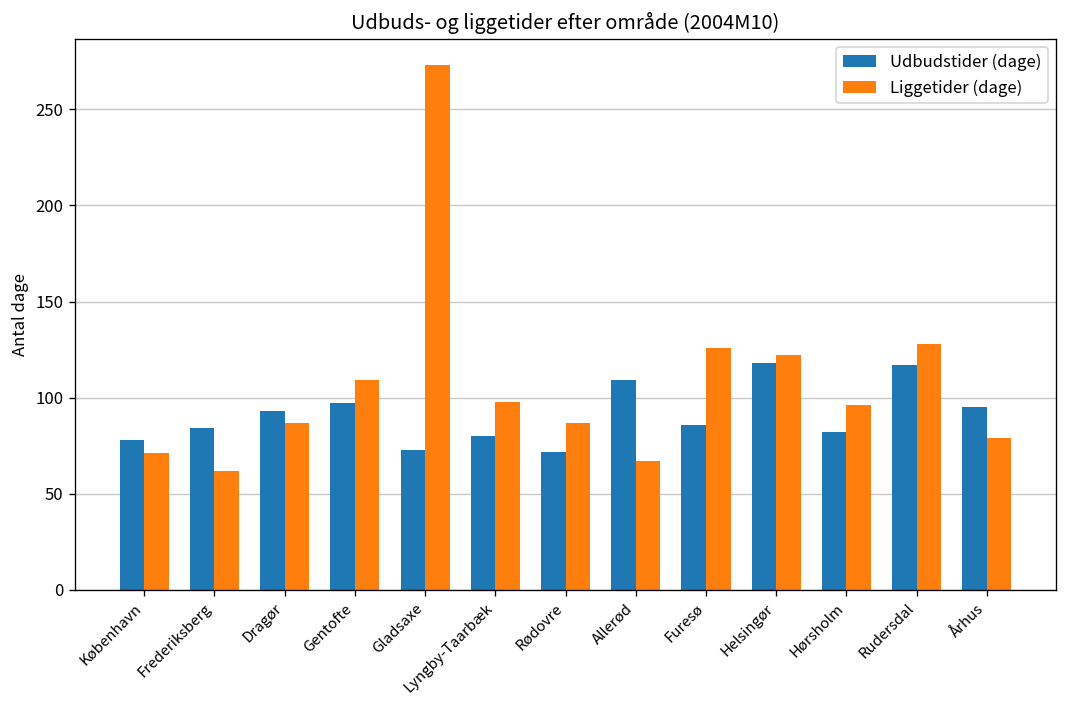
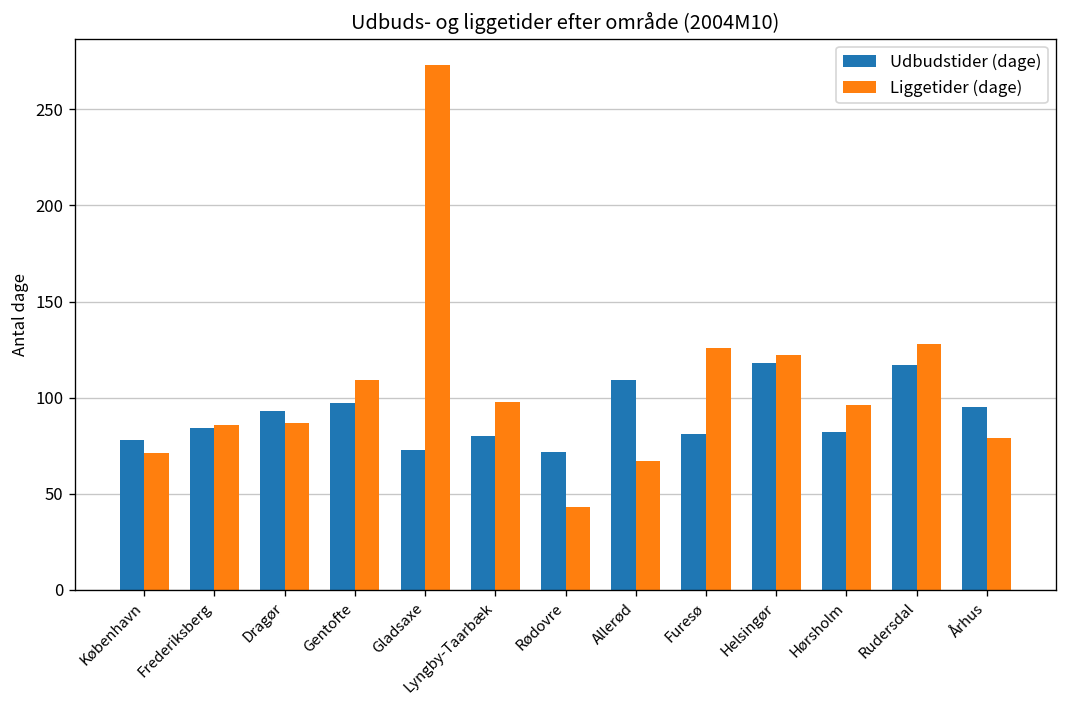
Liggetider (dage), Frederiksberg: 62 -> 86
Liggetider (dage), Rødovre: 87 -> 43
Udbudstider (dage), Furesø: 86 -> 81
